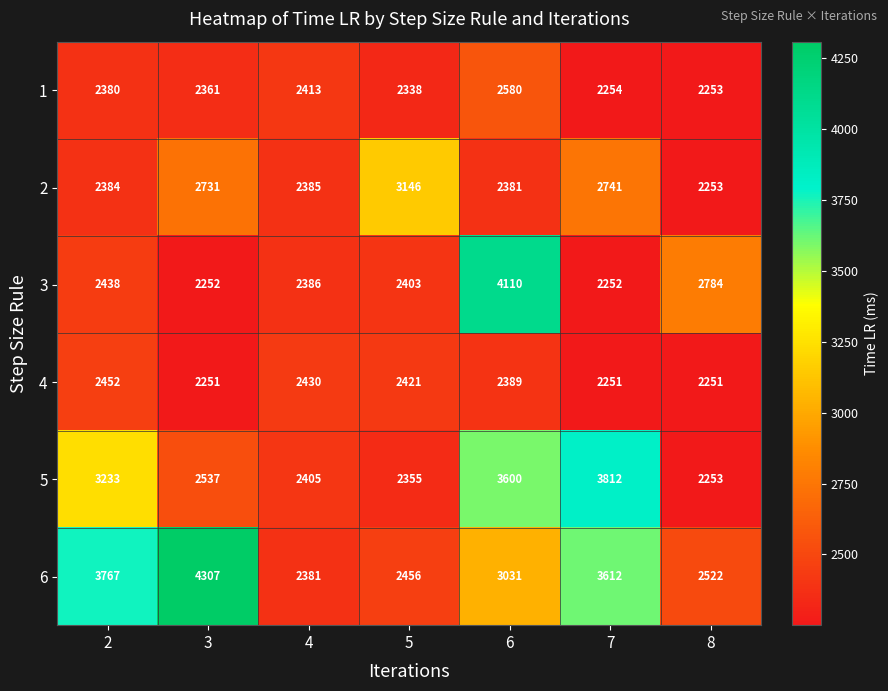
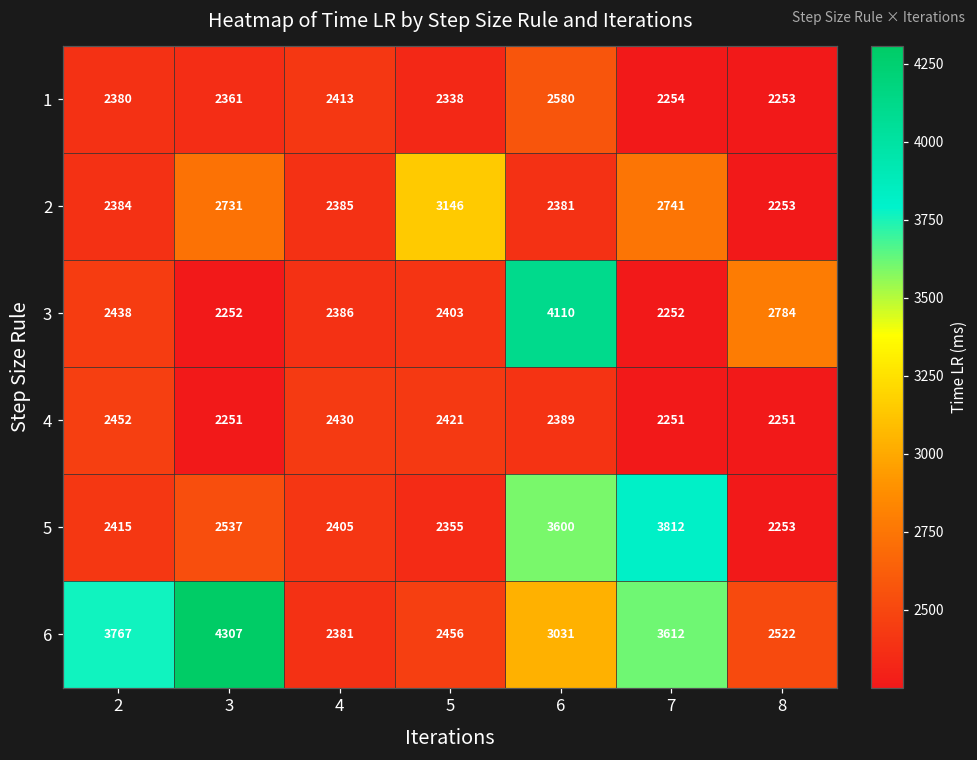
5, 2: 3233 -> 2415
